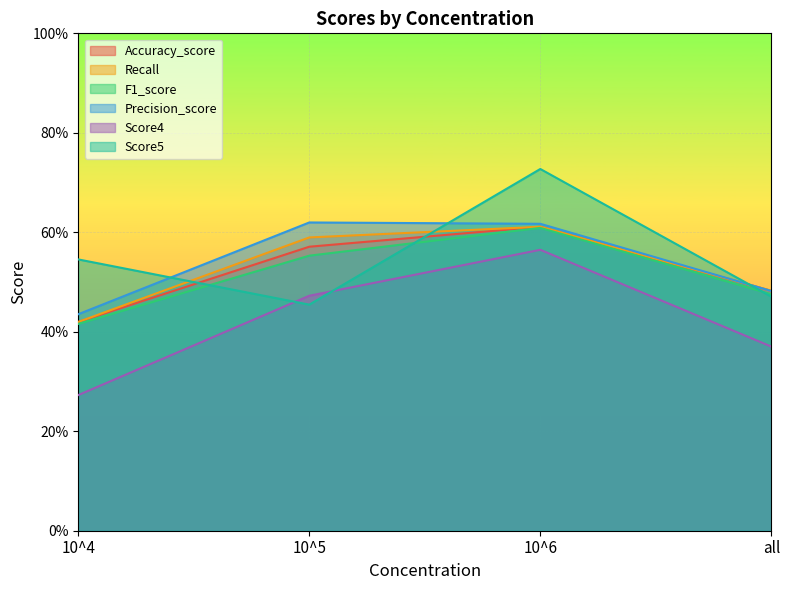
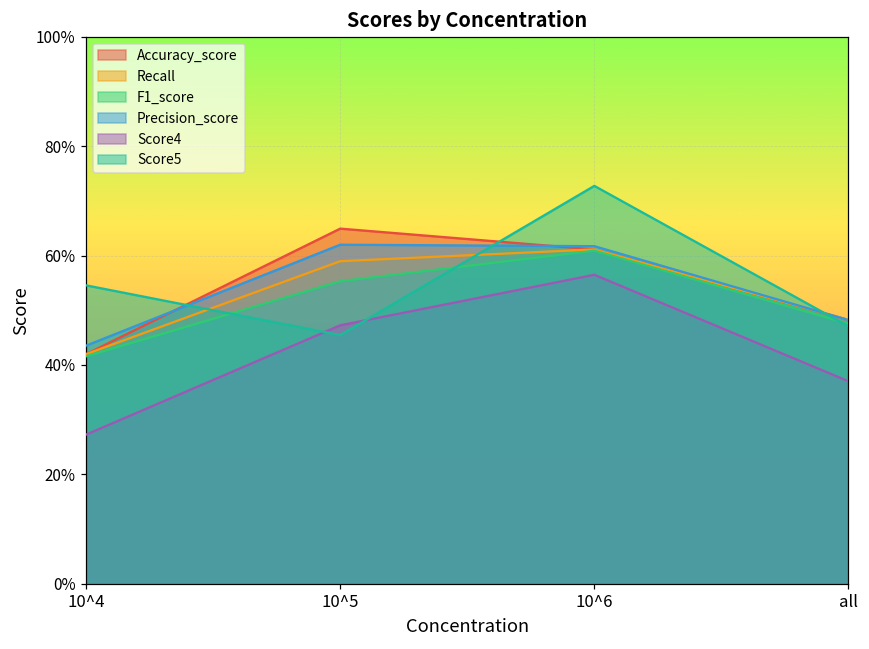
Accuracy_score, 10^5: 57% -> 65%
